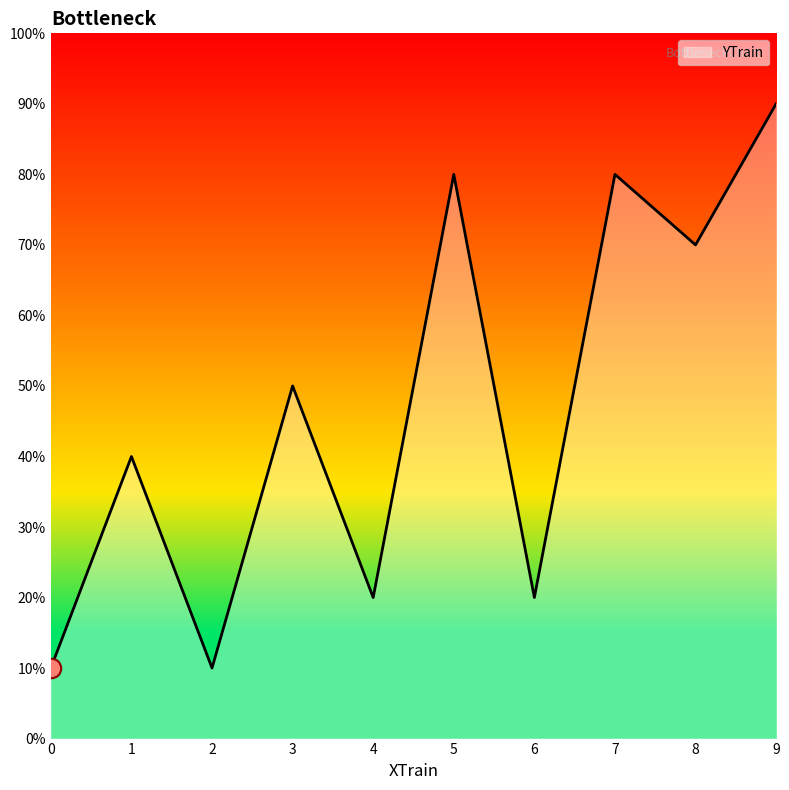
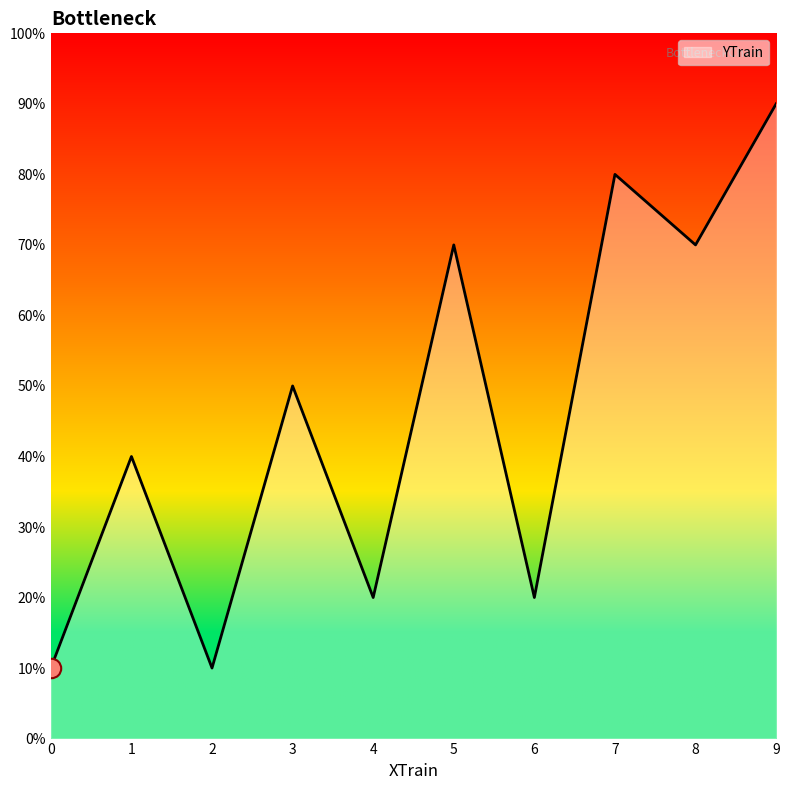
YTrain, 5: 80% -> 70%
